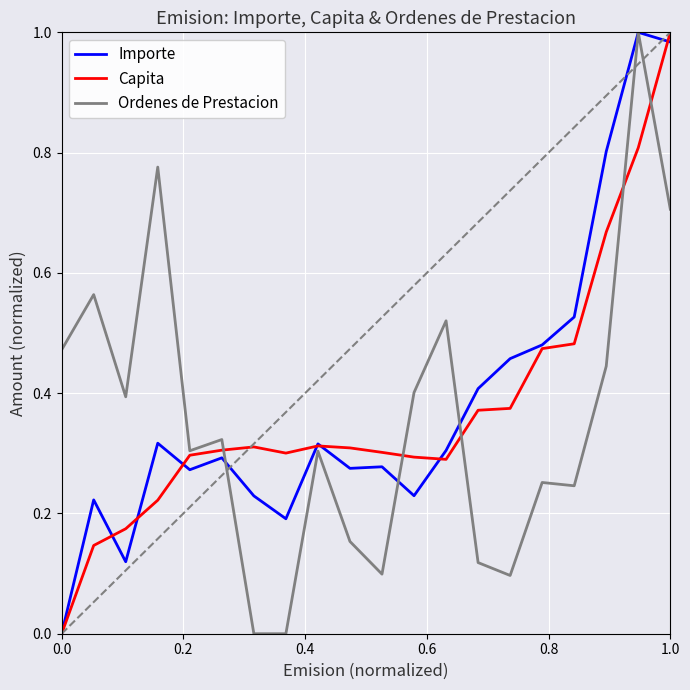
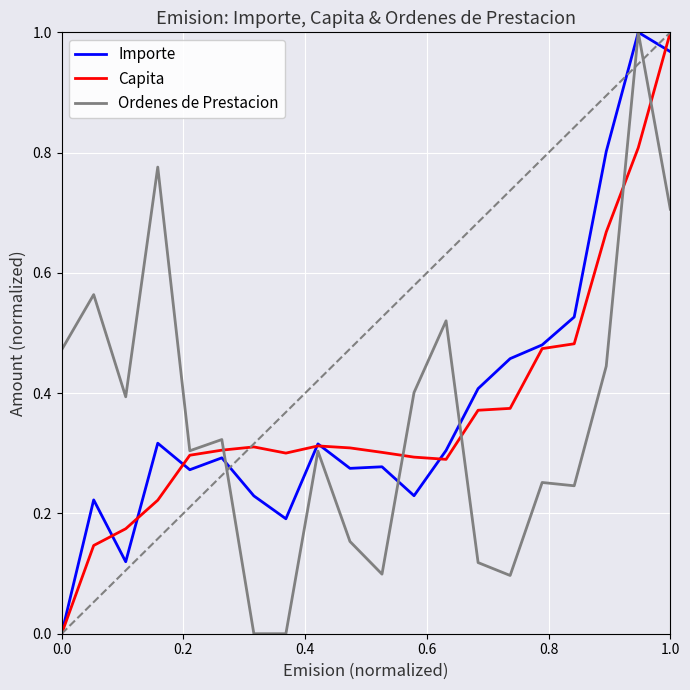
Importe, 1.0: 0.98 -> 0.97
